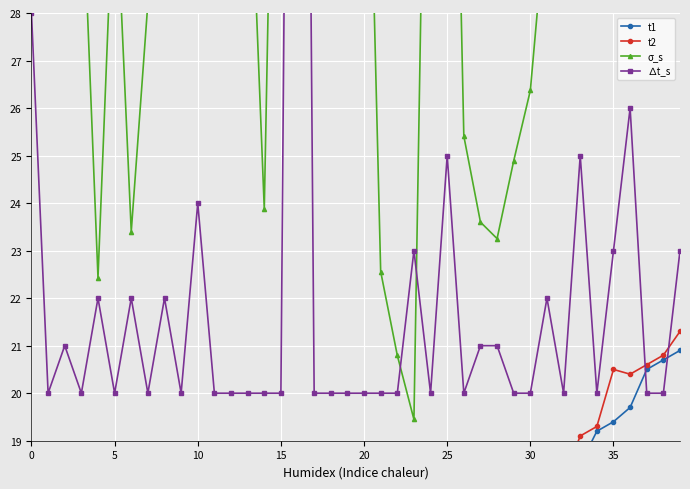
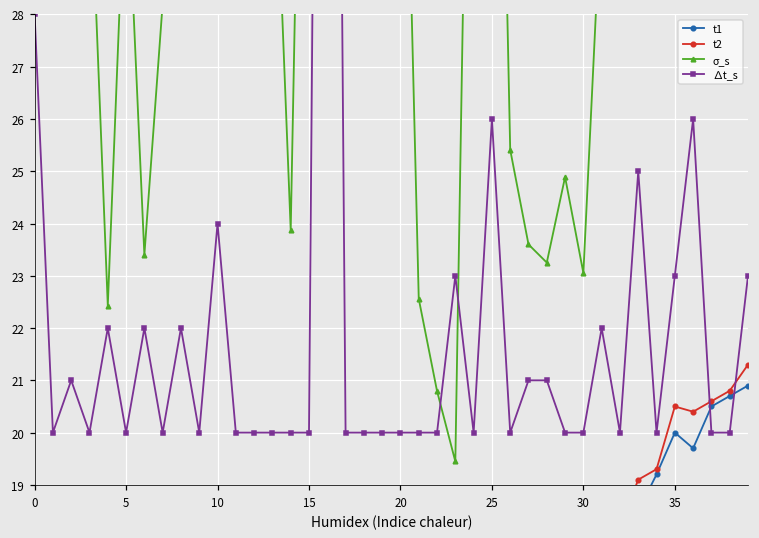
∆t_s, 25: 25.0 -> 26.0
σ_s, 30: 26.4 -> 23.1
t1, 35: 19.4 -> 20.0
